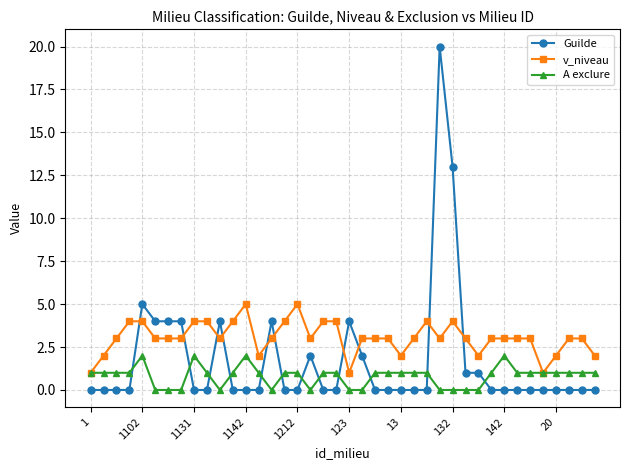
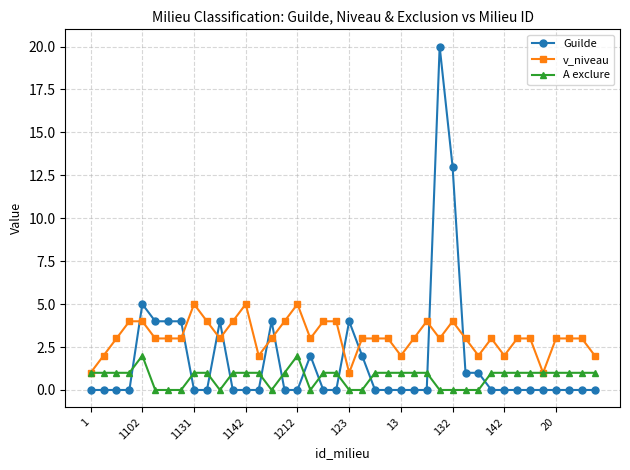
v_niveau, 1131: 4 -> 5
A exclure, 1131: 2 -> 1
A exclure, 1142: 2 -> 1
A exclure, 1212: 1 -> 2
v_niveau, 142: 3 -> 2
A exclure, 142: 2 -> 1
v_niveau, 20: 2 -> 3
